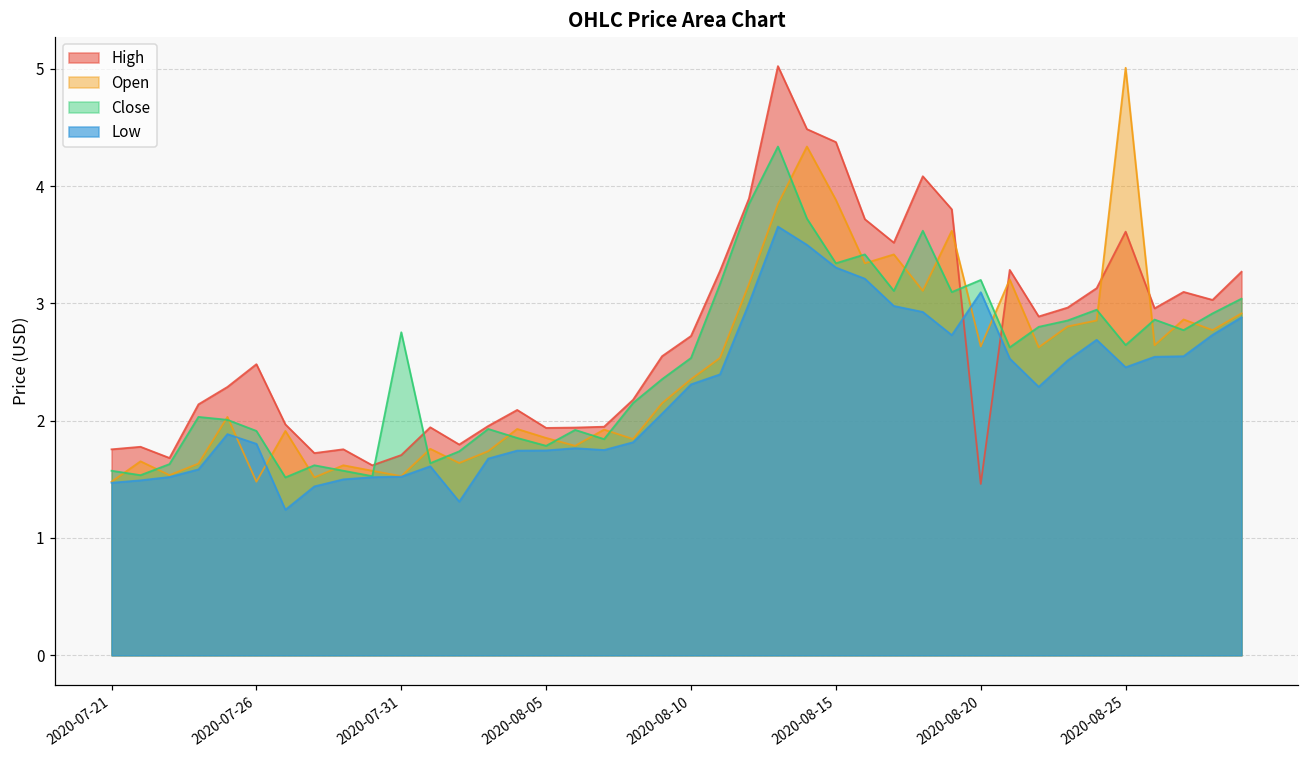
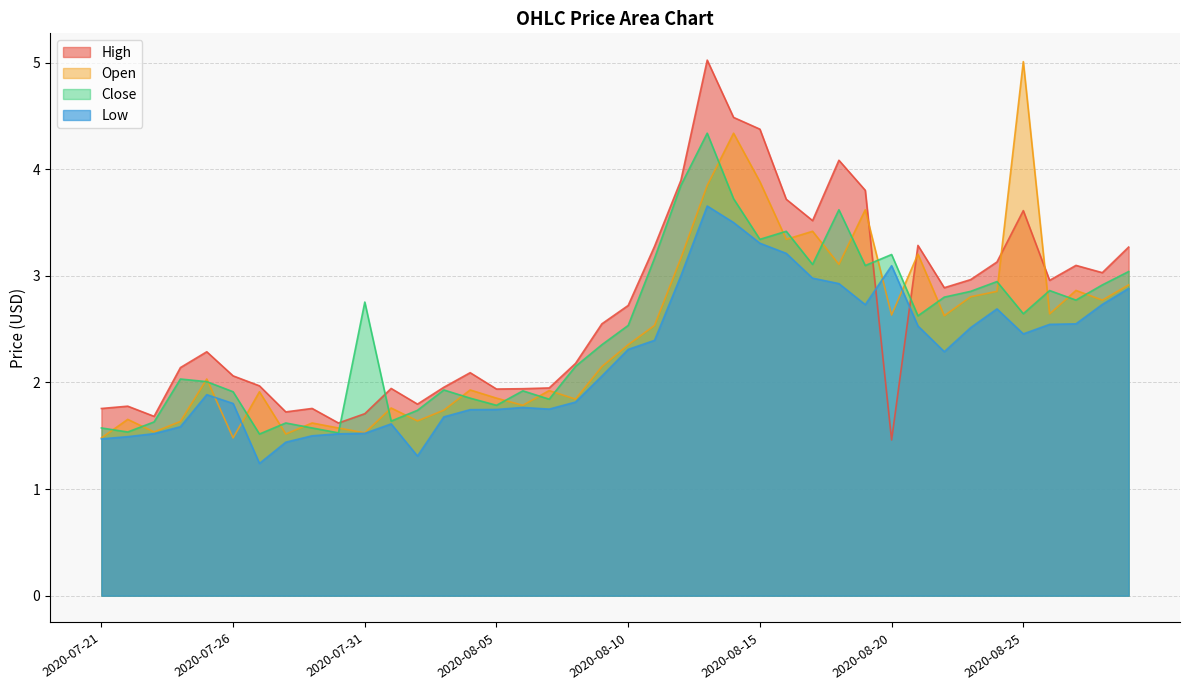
High, 2020-07-26: 2.48 -> 2.06
